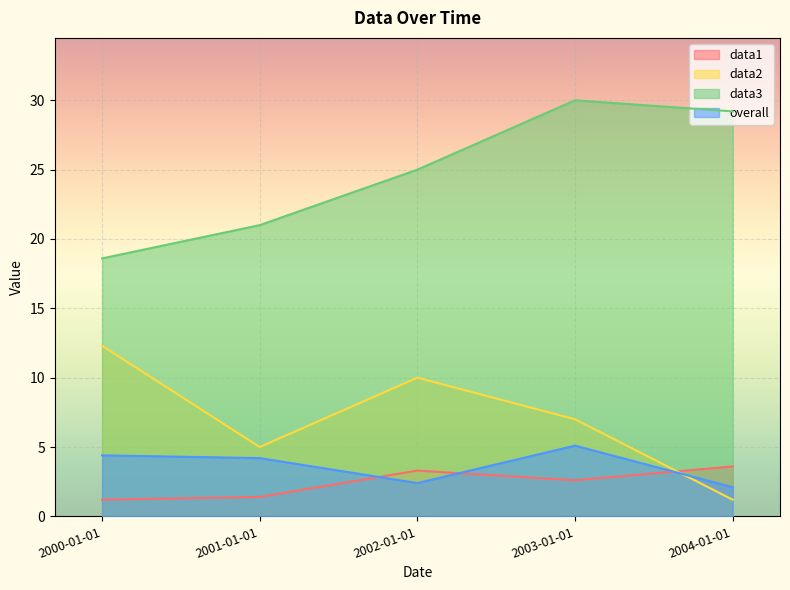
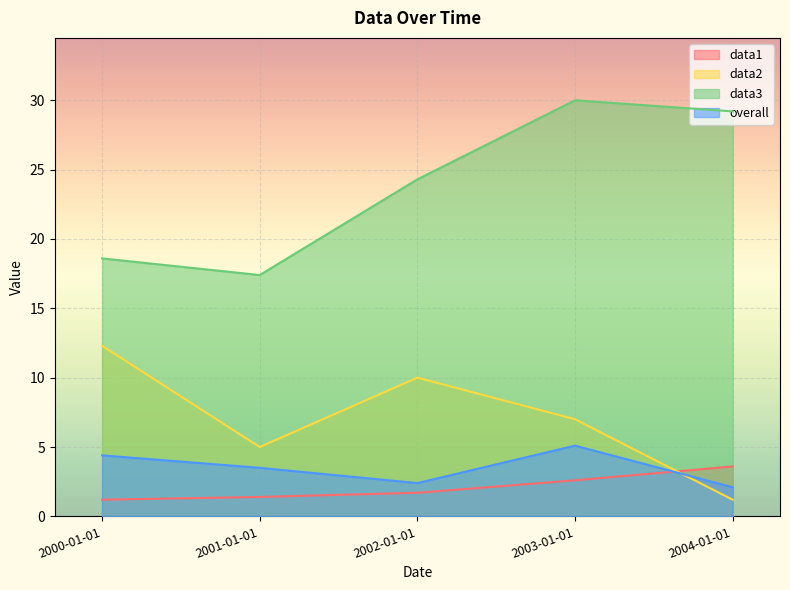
data3, 2001-01-01: 21.0 -> 17.4
overall, 2001-01-01: 4.2 -> 3.5
data1, 2002-01-01: 3.3 -> 1.7
data3, 2002-01-01: 25.0 -> 24.3
